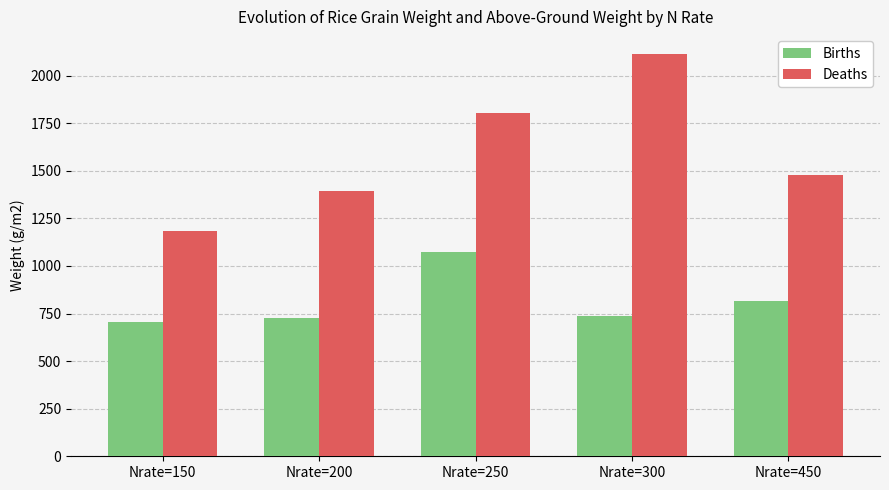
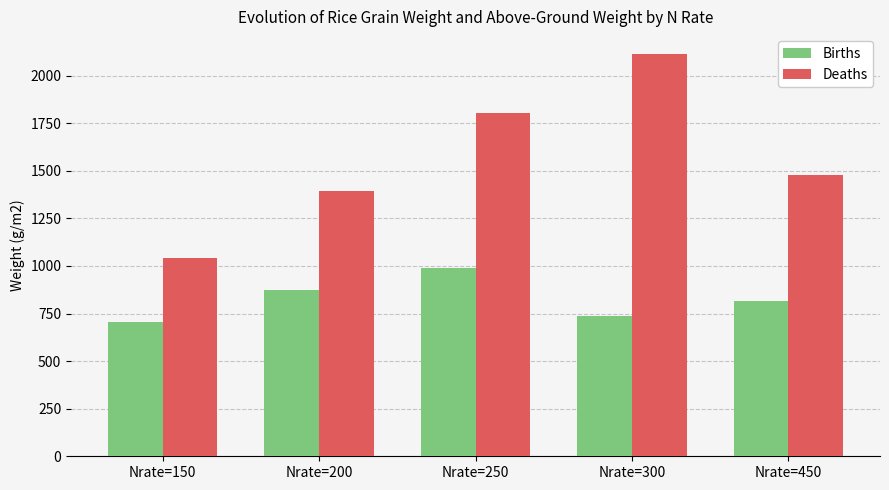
Deaths, Nrate=150: 1180 -> 1040
Births, Nrate=200: 730 -> 870
Births, Nrate=250: 1070 -> 990
